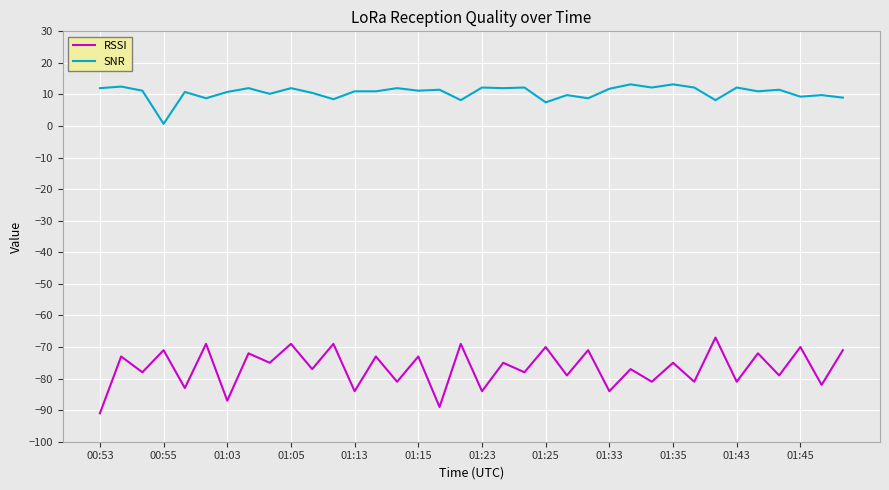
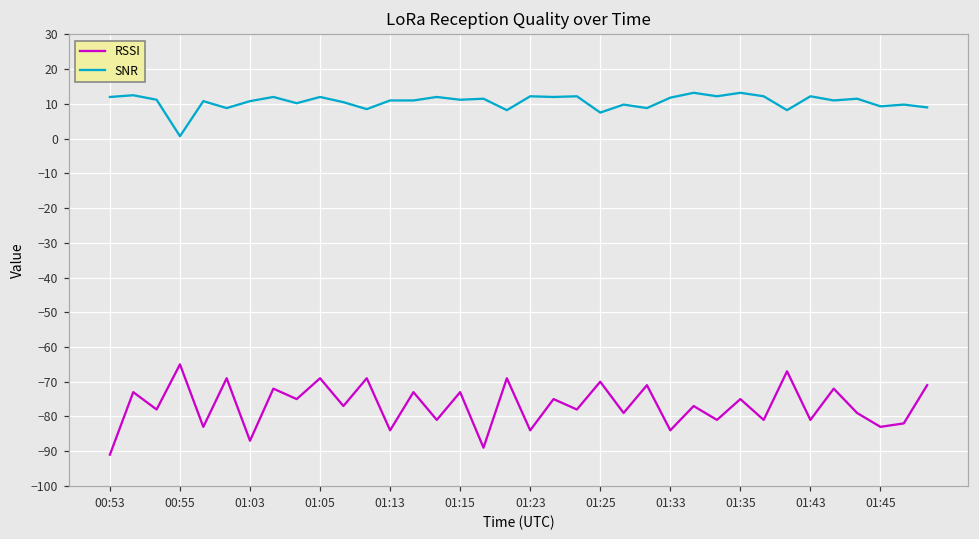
RSSI, 00:55: -71 -> -65
RSSI, 01:45: -70 -> -83
